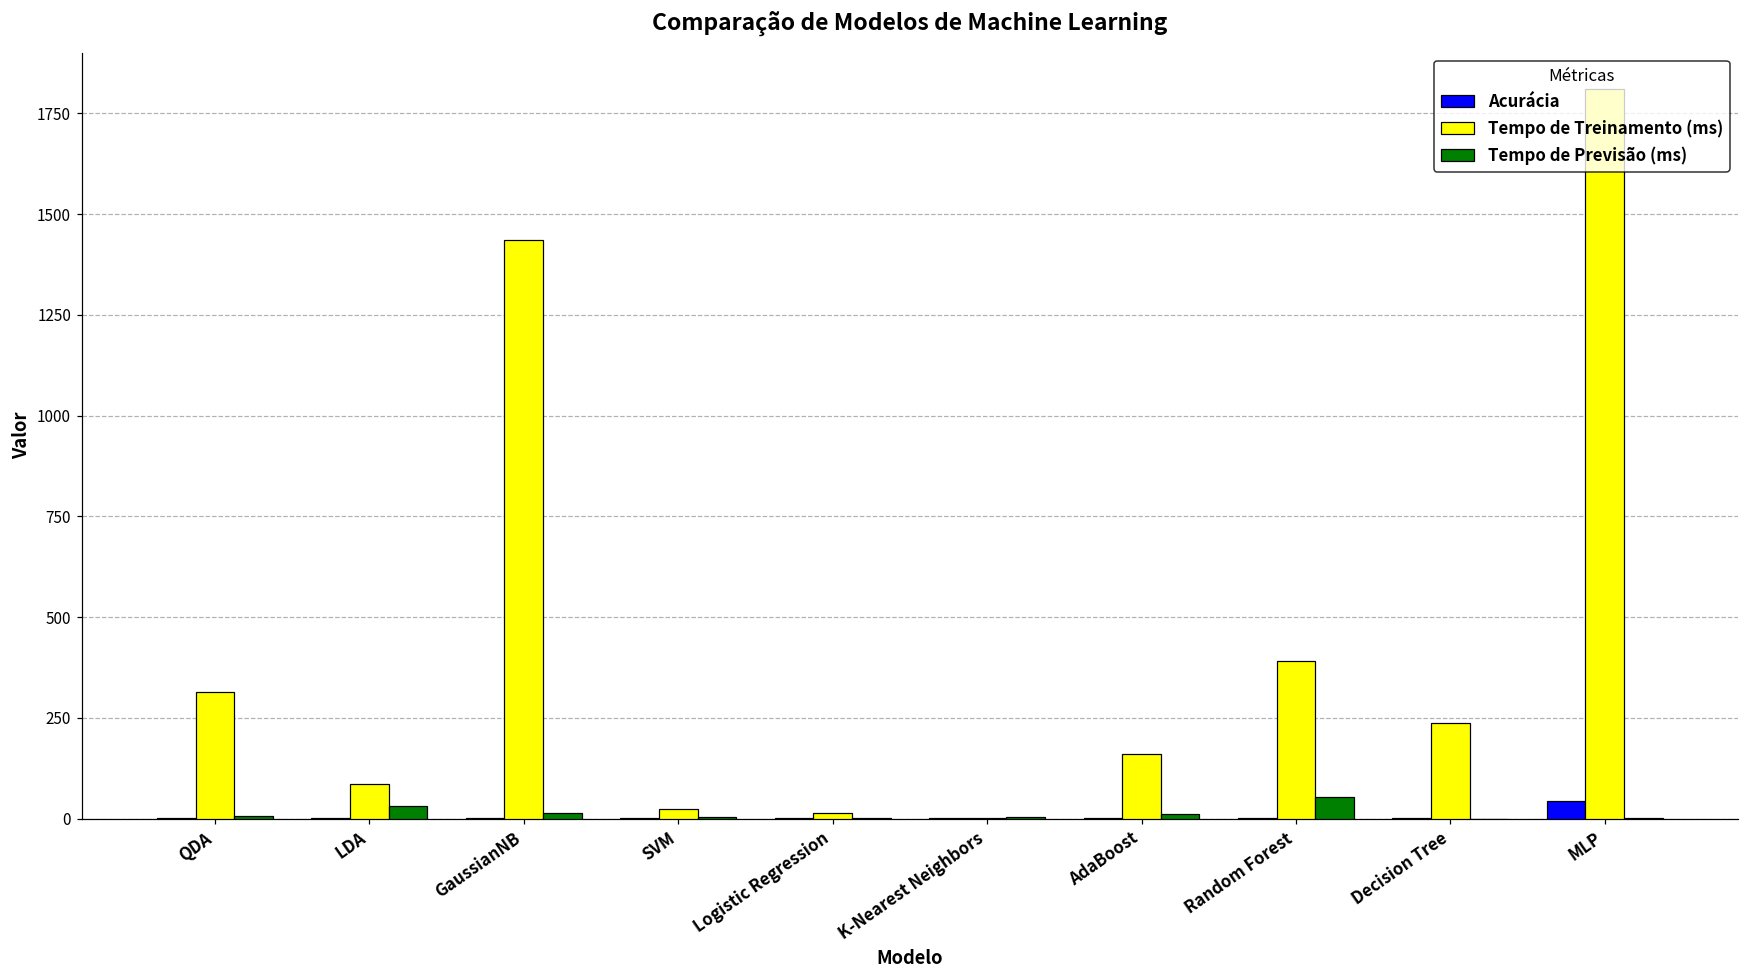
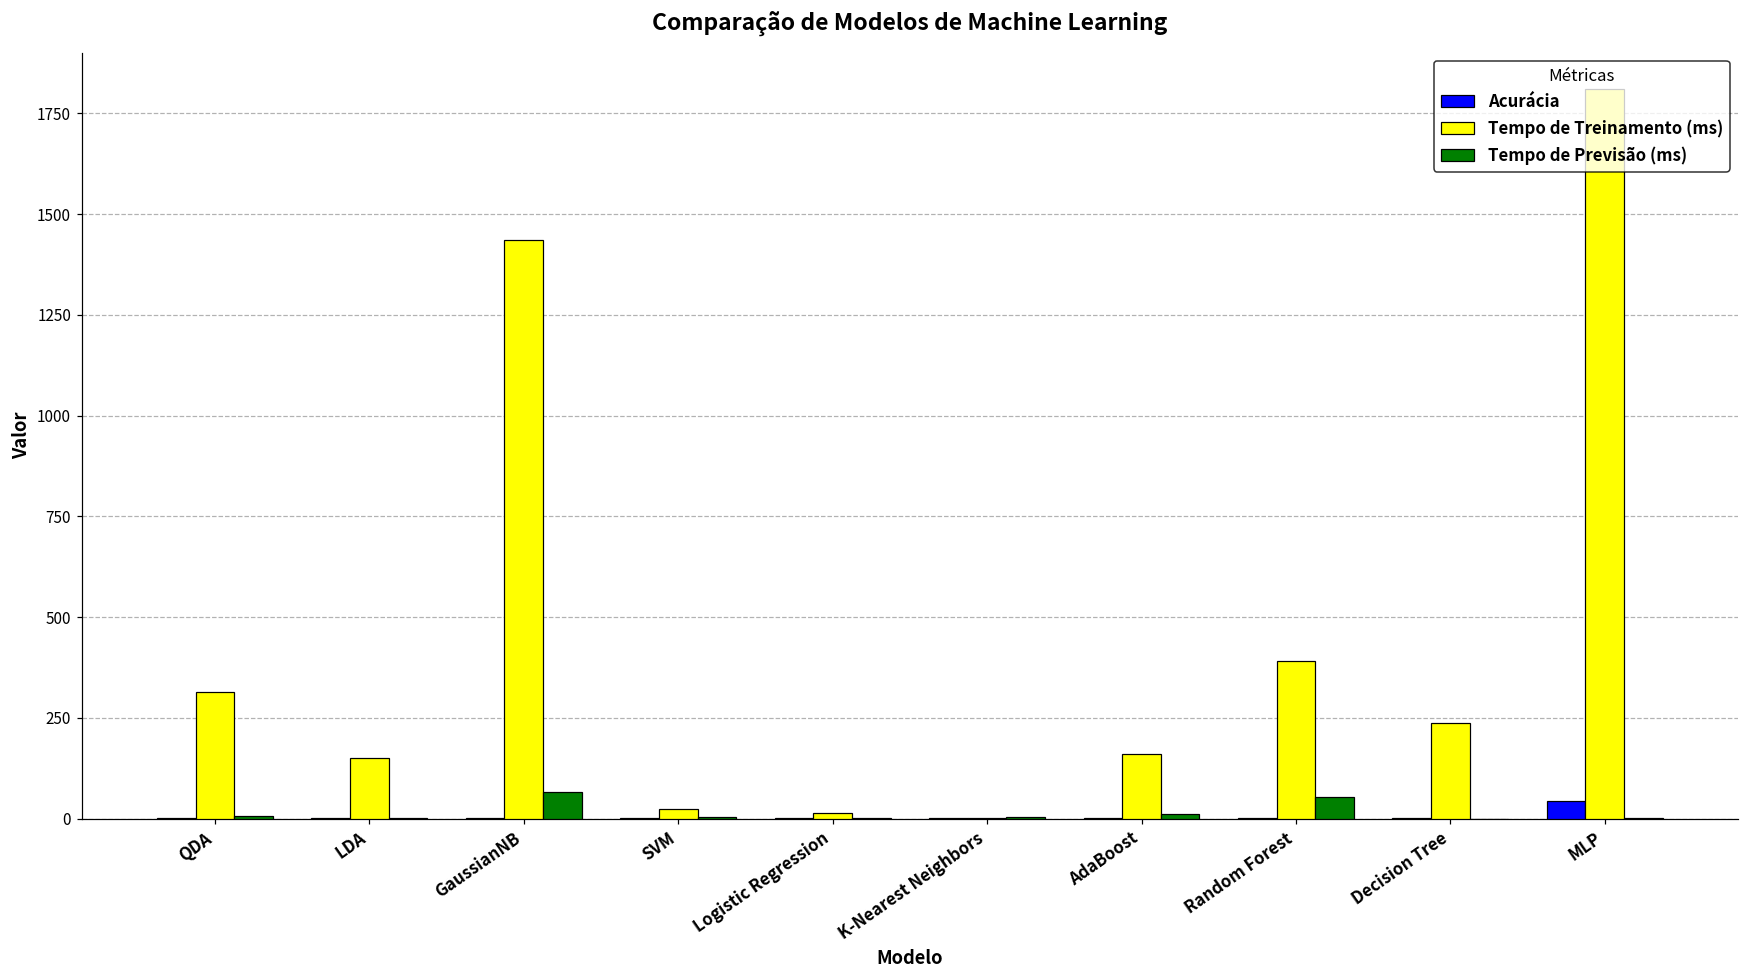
Tempo de Treinamento (ms), LDA: 90 -> 150
Tempo de Previsão (ms), LDA: 30 -> 0
Tempo de Previsão (ms), GaussianNB: 10 -> 70
